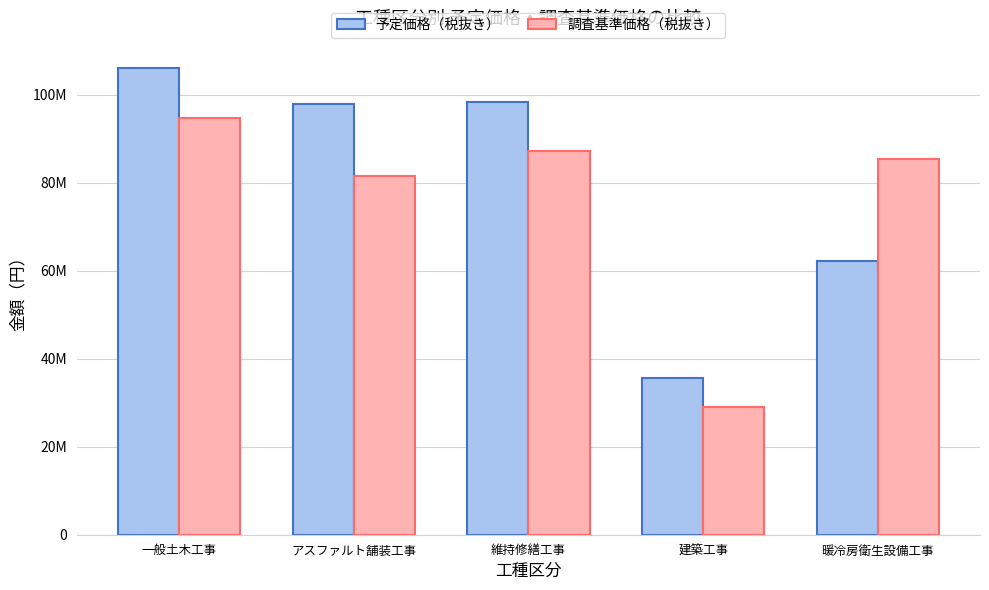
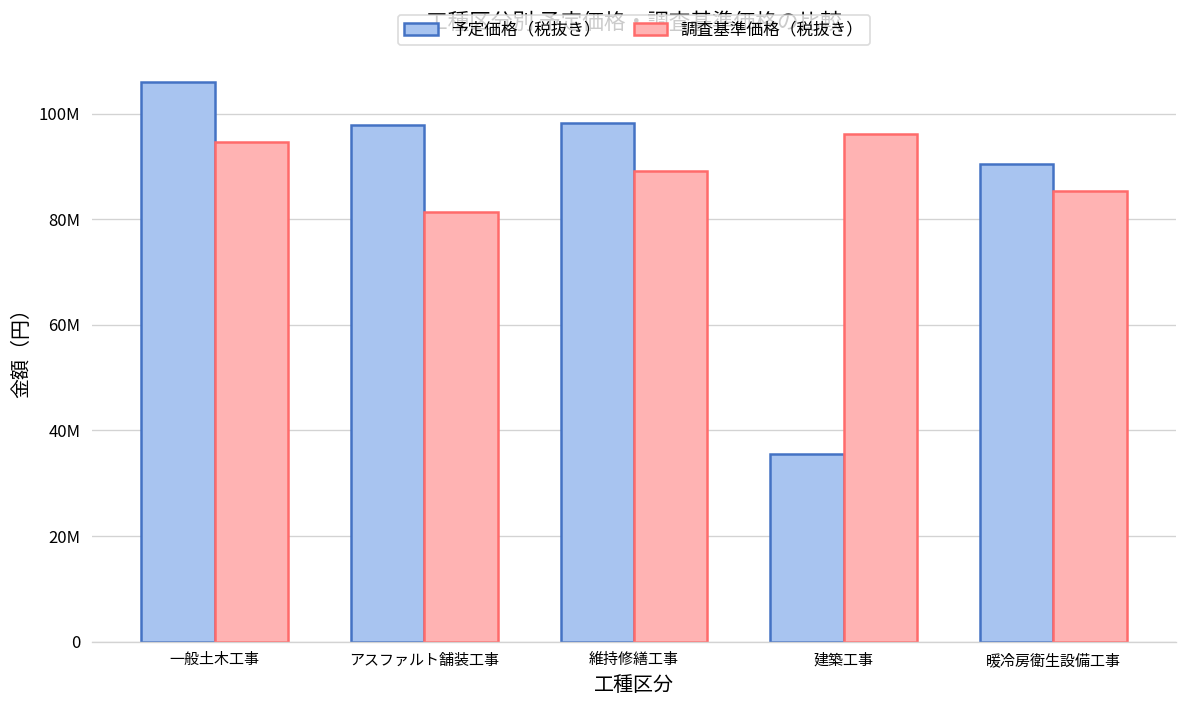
調査基準価格（税抜き）, 維持修繕工事: 87000000 -> 89000000
調査基準価格（税抜き）, 建築工事: 29000000 -> 96000000
予定価格（税抜き）, 暖冷房衛生設備工事: 62000000 -> 90000000
